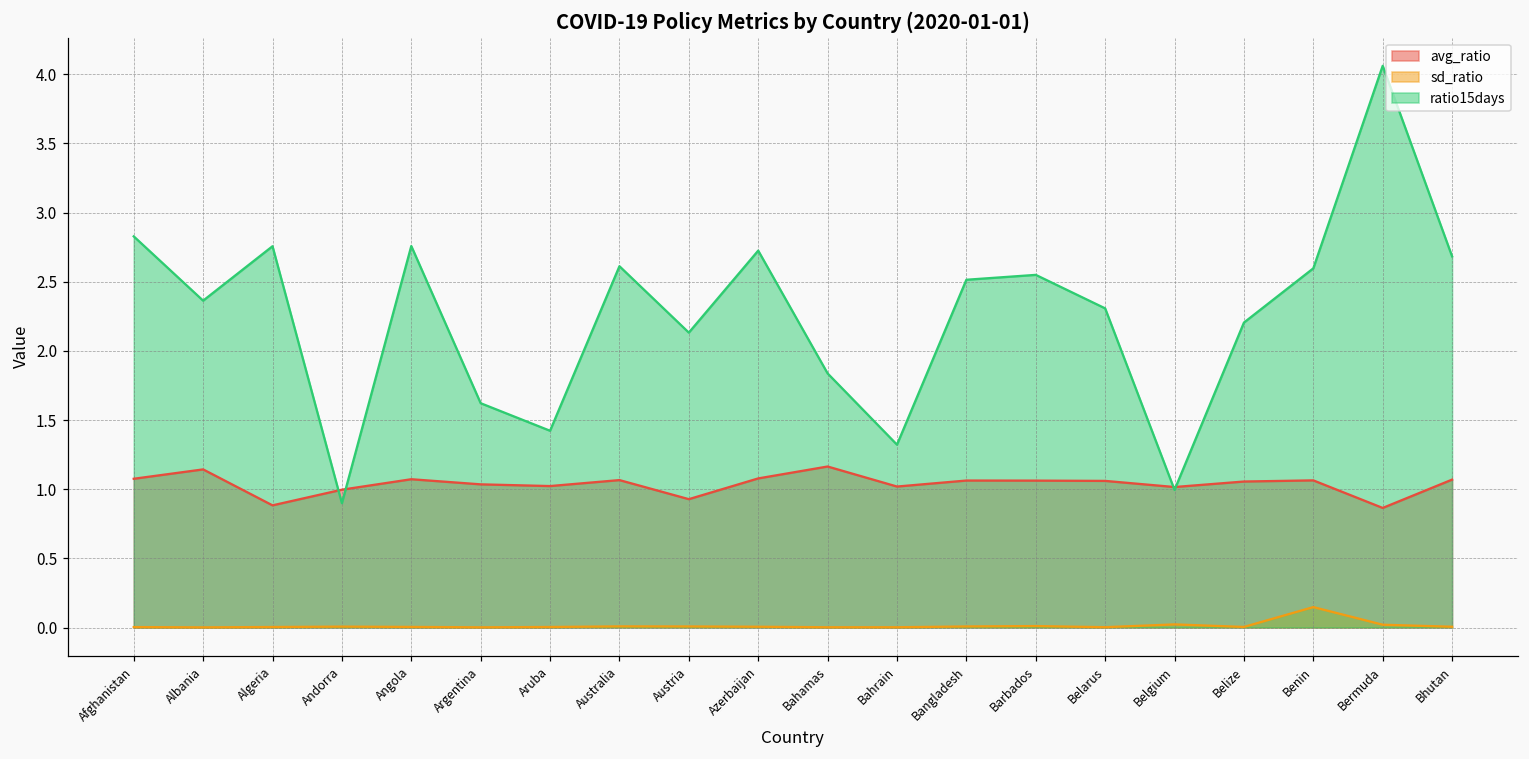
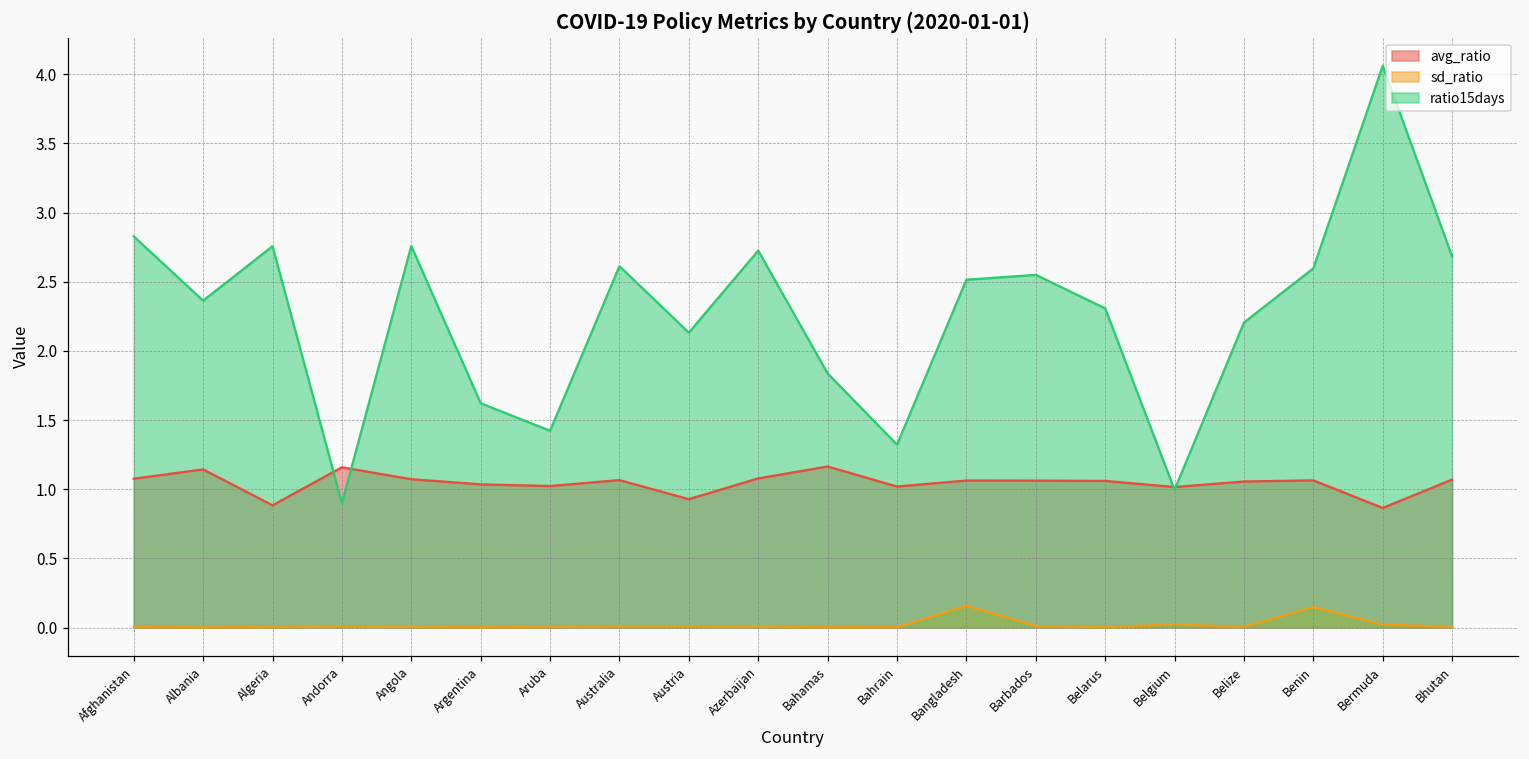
avg_ratio, Andorra: 1.00 -> 1.16
sd_ratio, Bangladesh: 0.01 -> 0.16
